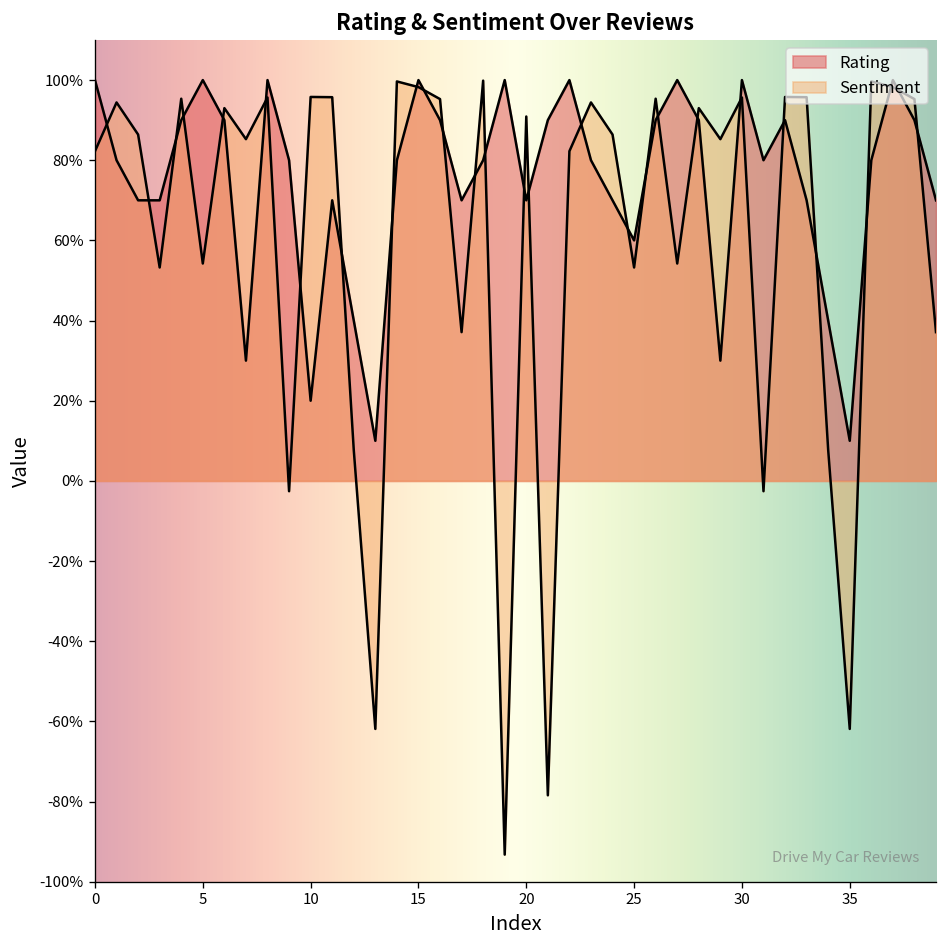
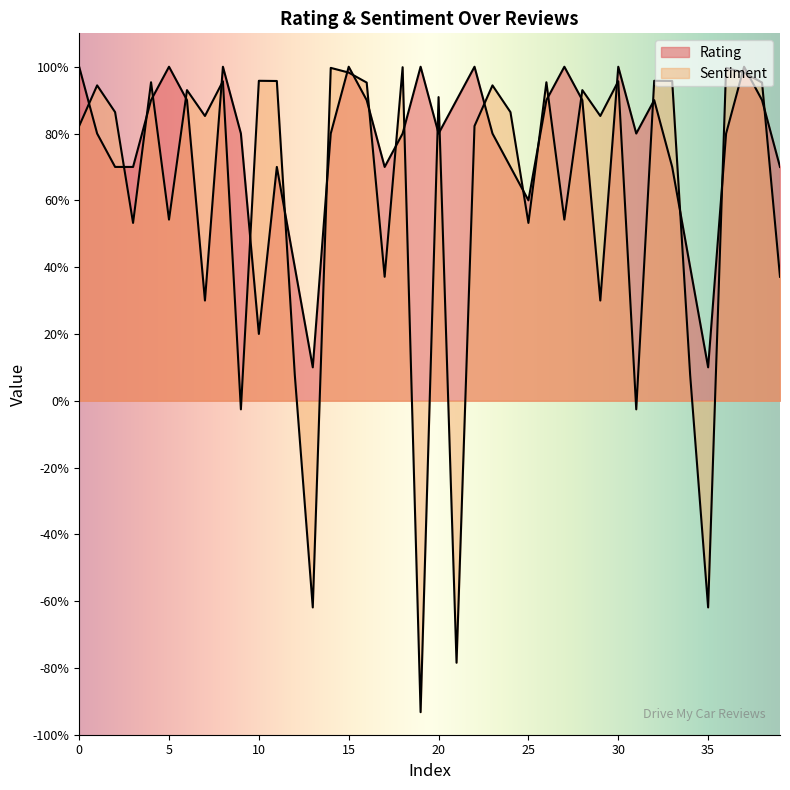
Rating, 20: 70% -> 80%
